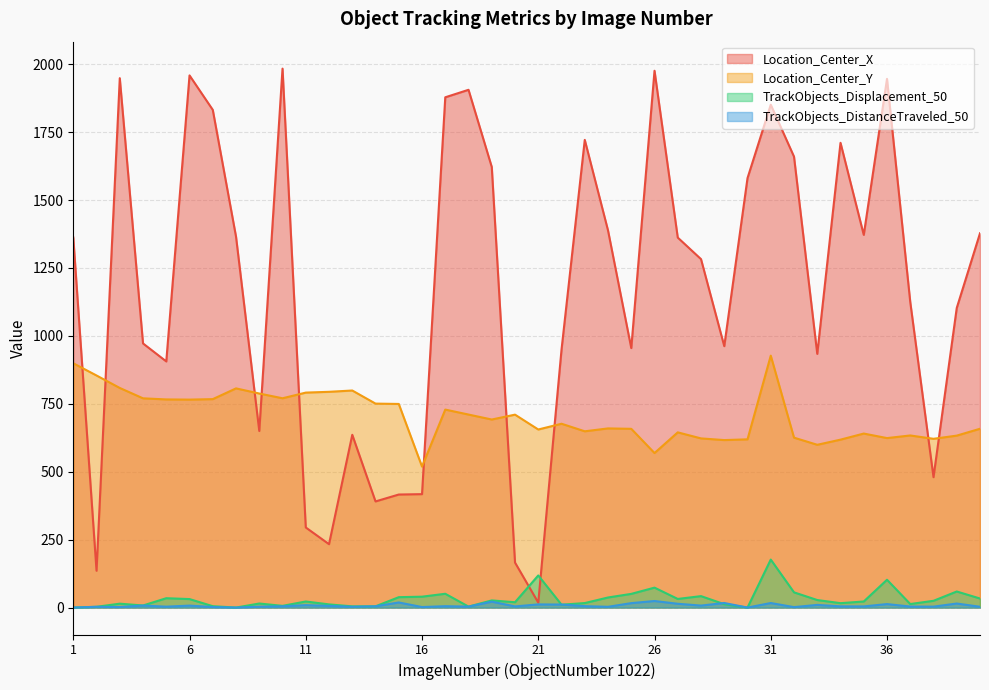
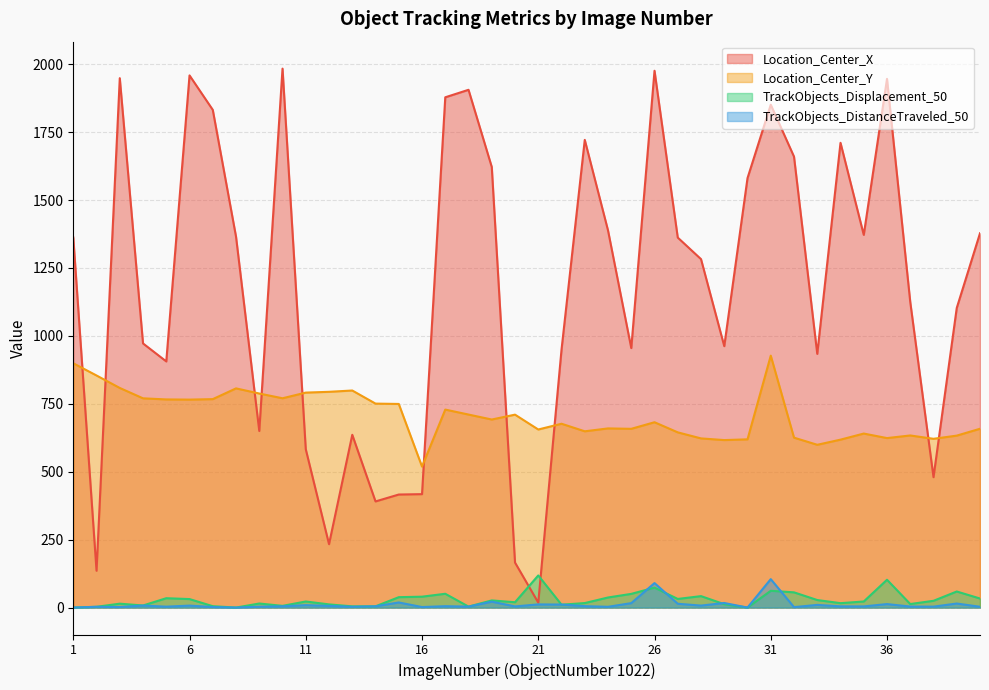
Location_Center_X, 11: 290 -> 580
Location_Center_Y, 26: 570 -> 680
TrackObjects_DistanceTraveled_50, 26: 20 -> 90
TrackObjects_Displacement_50, 31: 180 -> 60
TrackObjects_DistanceTraveled_50, 31: 20 -> 100
